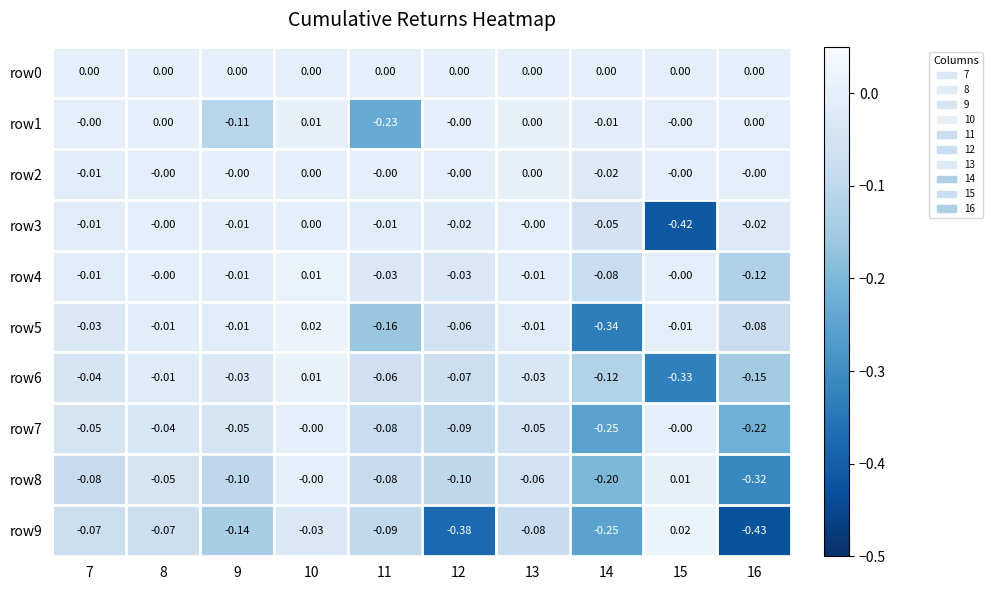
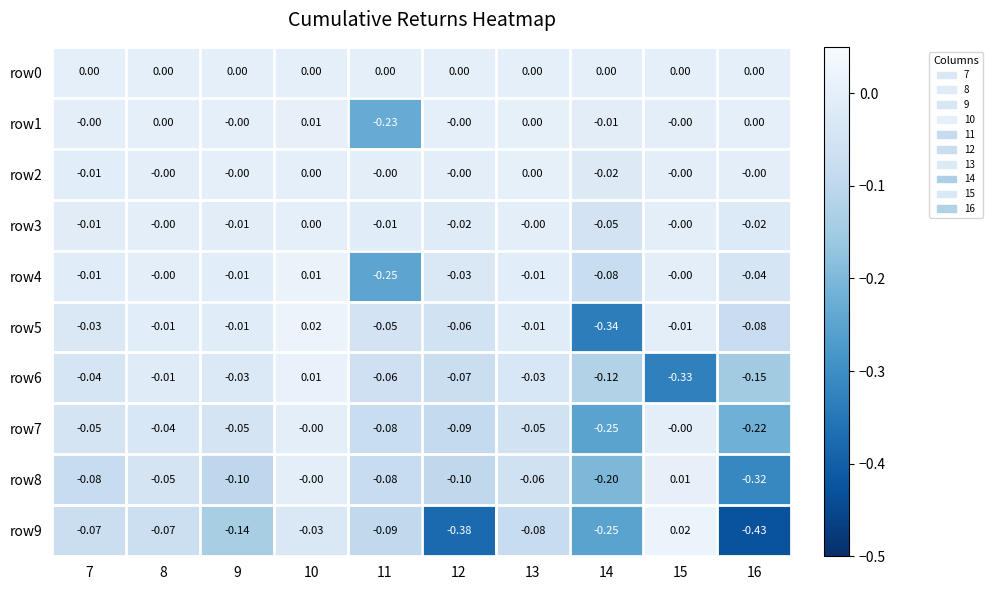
row1, 9: -0.11 -> -0.00
row3, 15: -0.42 -> -0.00
row4, 11: -0.03 -> -0.25
row4, 16: -0.12 -> -0.04
row5, 11: -0.16 -> -0.05
